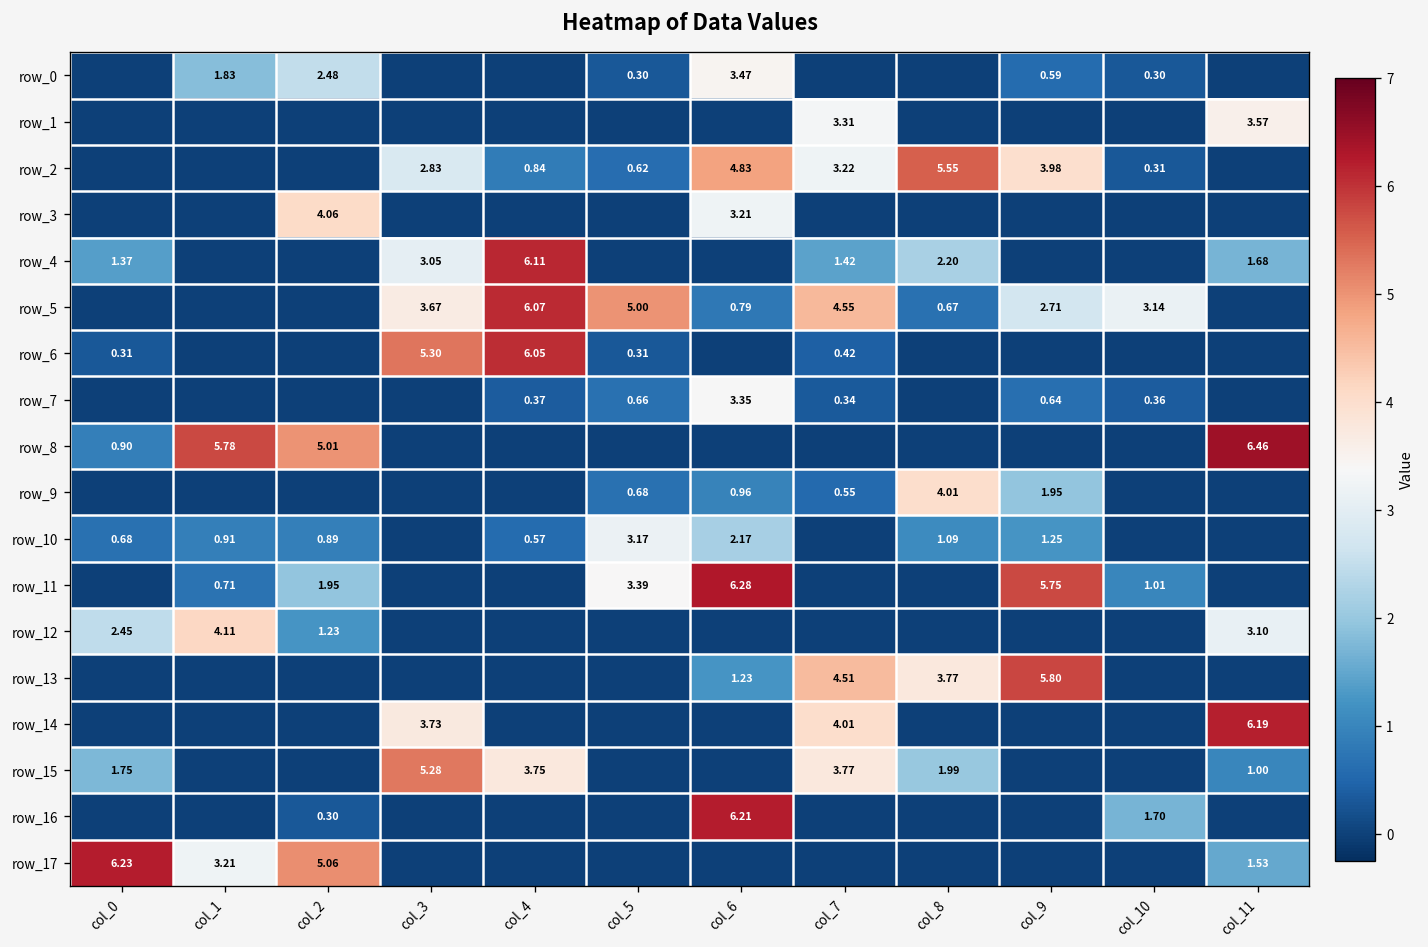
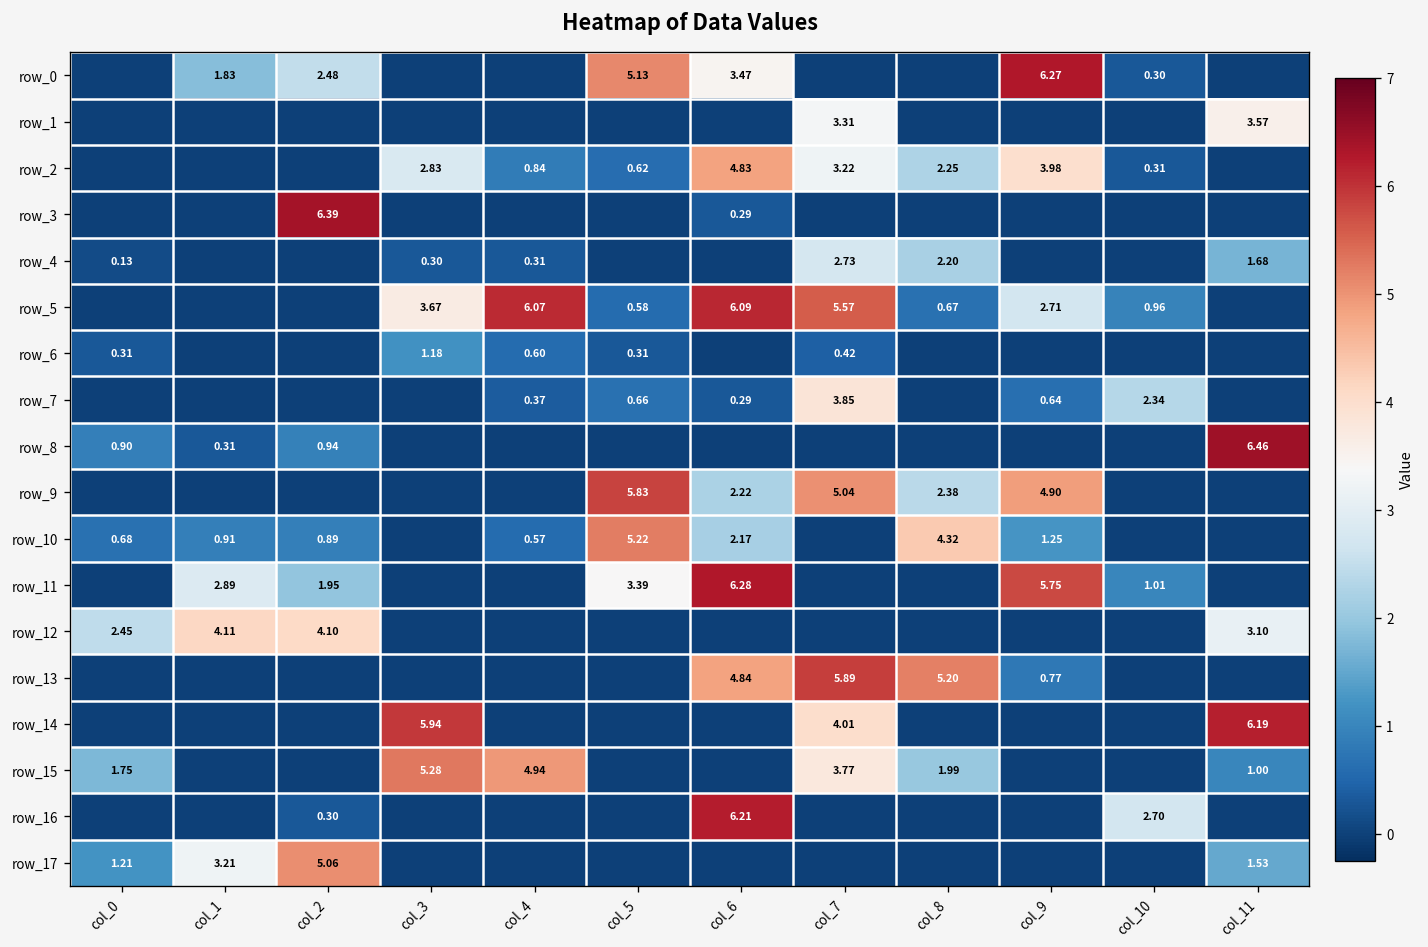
row_0, col_5: 0.30 -> 5.13
row_0, col_9: 0.59 -> 6.27
row_2, col_8: 5.55 -> 2.25
row_3, col_2: 4.06 -> 6.39
row_3, col_6: 3.21 -> 0.29
row_4, col_0: 1.37 -> 0.13
row_4, col_3: 3.05 -> 0.30
row_4, col_4: 6.11 -> 0.31
row_4, col_7: 1.42 -> 2.73
row_5, col_5: 5.00 -> 0.58
row_5, col_6: 0.79 -> 6.09
row_5, col_7: 4.55 -> 5.57
row_5, col_10: 3.14 -> 0.96
row_6, col_3: 5.30 -> 1.18
row_6, col_4: 6.05 -> 0.60
row_7, col_6: 3.35 -> 0.29
row_7, col_7: 0.34 -> 3.85
row_7, col_10: 0.36 -> 2.34
row_8, col_1: 5.78 -> 0.31
row_8, col_2: 5.01 -> 0.94
row_9, col_5: 0.68 -> 5.83
row_9, col_6: 0.96 -> 2.22
row_9, col_7: 0.55 -> 5.04
row_9, col_8: 4.01 -> 2.38
row_9, col_9: 1.95 -> 4.90
row_10, col_5: 3.17 -> 5.22
row_10, col_8: 1.09 -> 4.32
row_11, col_1: 0.71 -> 2.89
row_12, col_2: 1.23 -> 4.10
row_13, col_6: 1.23 -> 4.84
row_13, col_7: 4.51 -> 5.89
row_13, col_8: 3.77 -> 5.20
row_13, col_9: 5.80 -> 0.77
row_14, col_3: 3.73 -> 5.94
row_15, col_4: 3.75 -> 4.94
row_16, col_10: 1.70 -> 2.70
row_17, col_0: 6.23 -> 1.21
